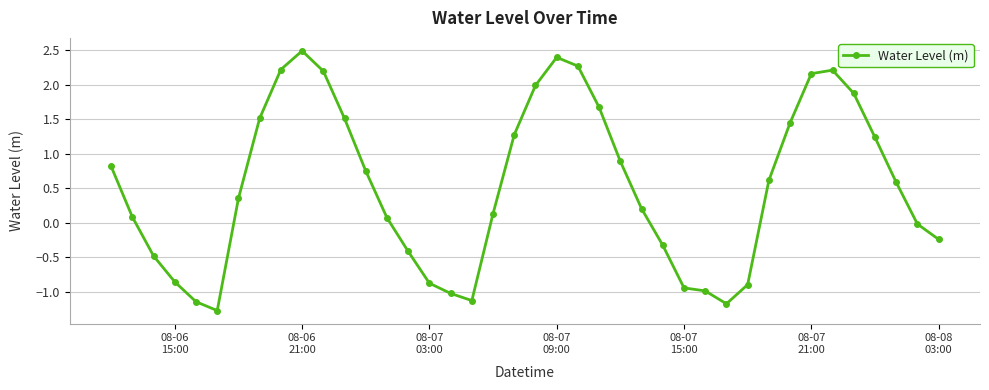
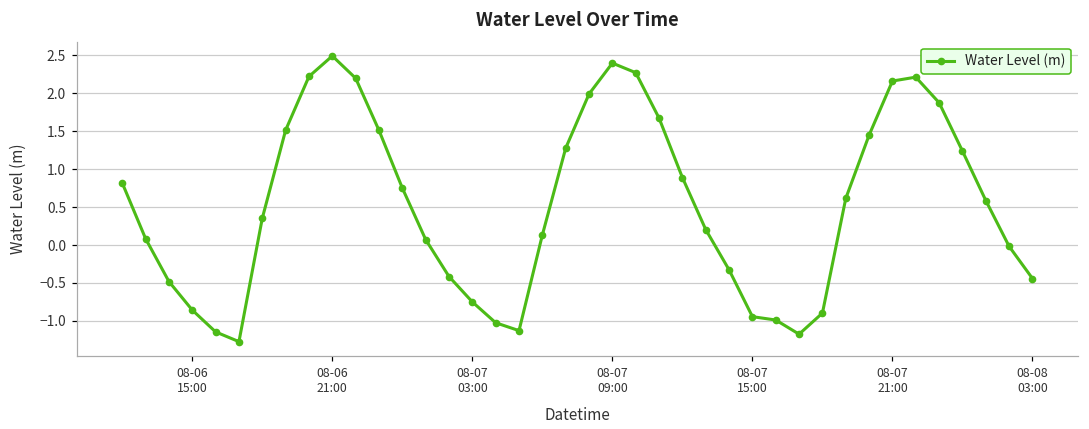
08-07 03:00: -0.9 -> -0.8
08-08 03:00: -0.2 -> -0.4
